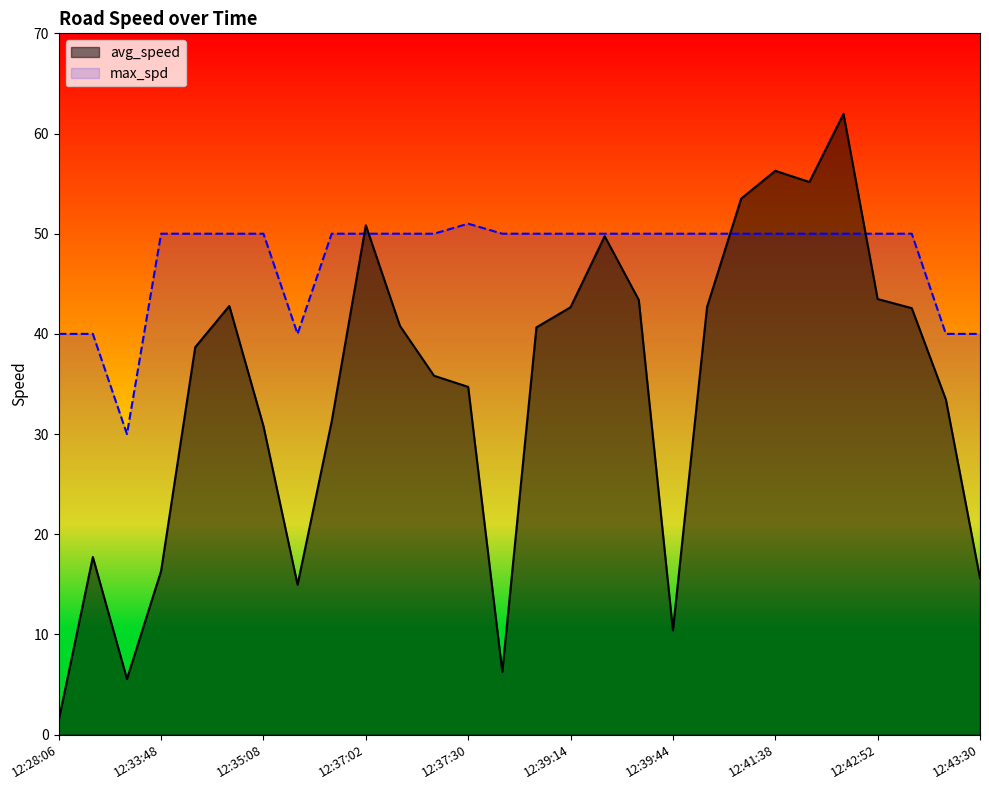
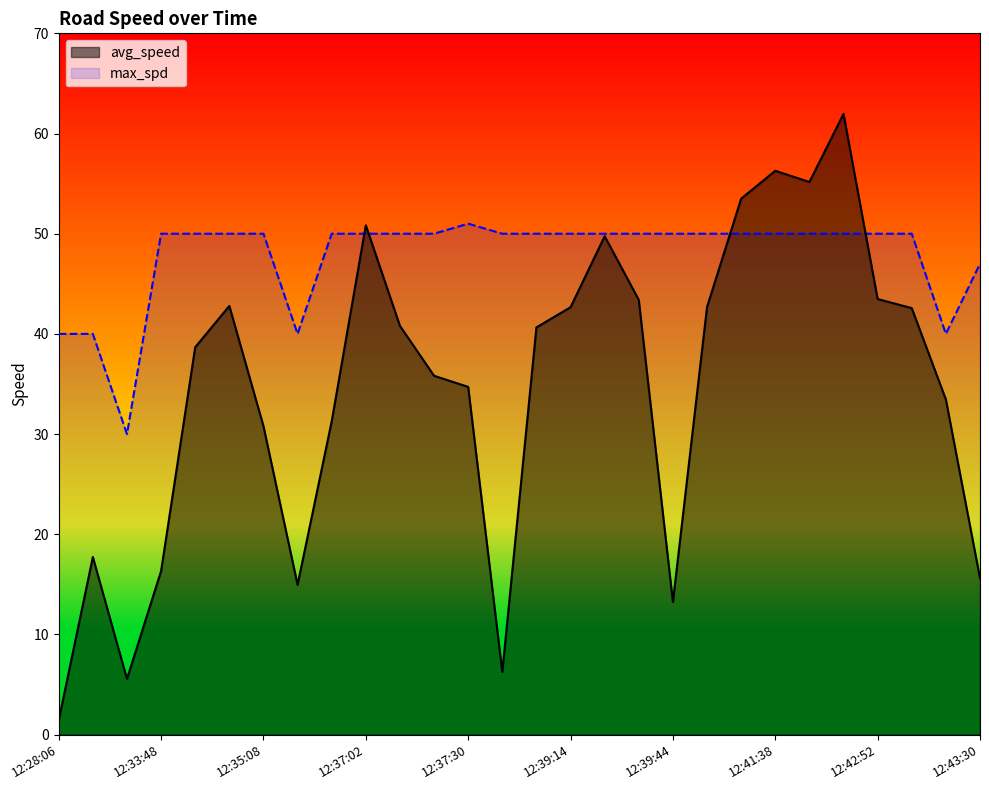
avg_speed, 12:39:44: 10.4 -> 13.2
max_spd, 12:43:30: 40 -> 47
